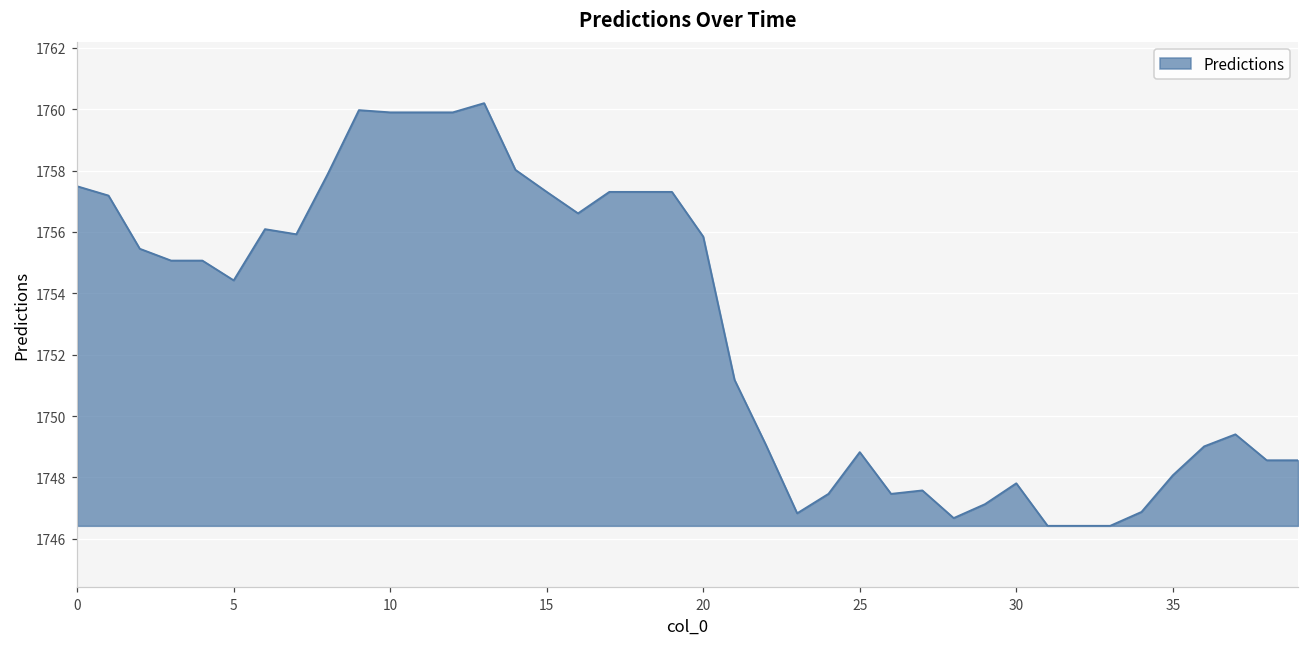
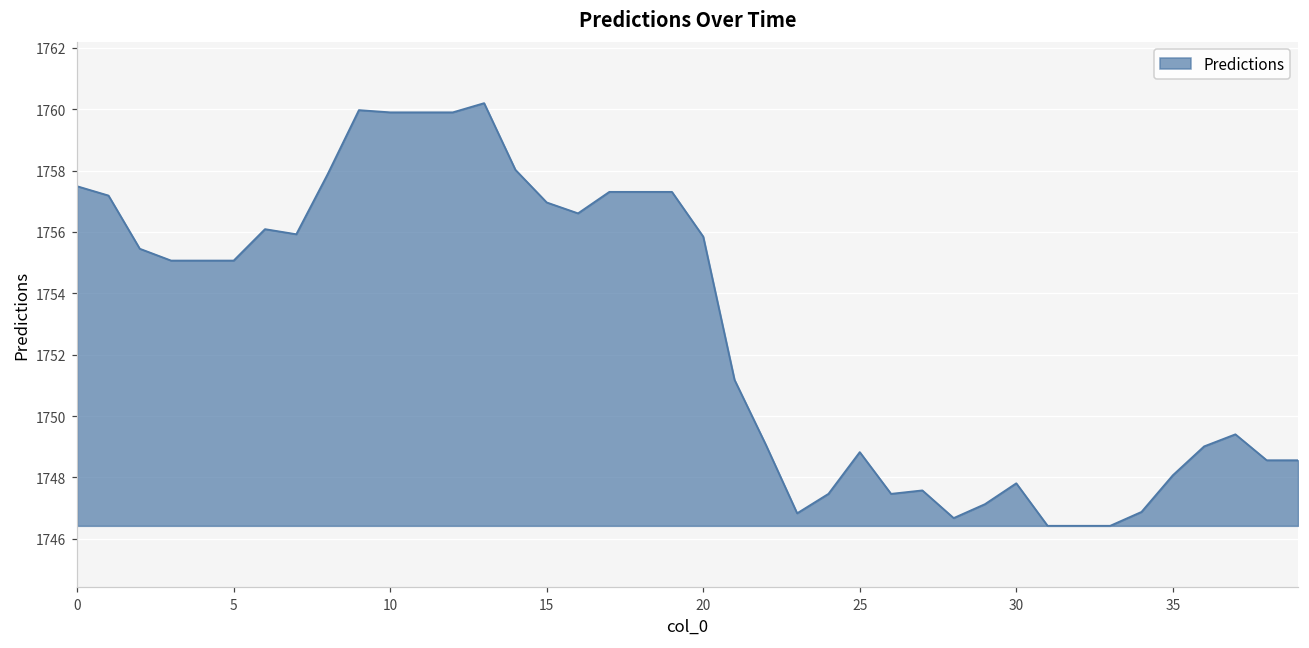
5: 1754.4 -> 1755.1
15: 1757.3 -> 1757.0
